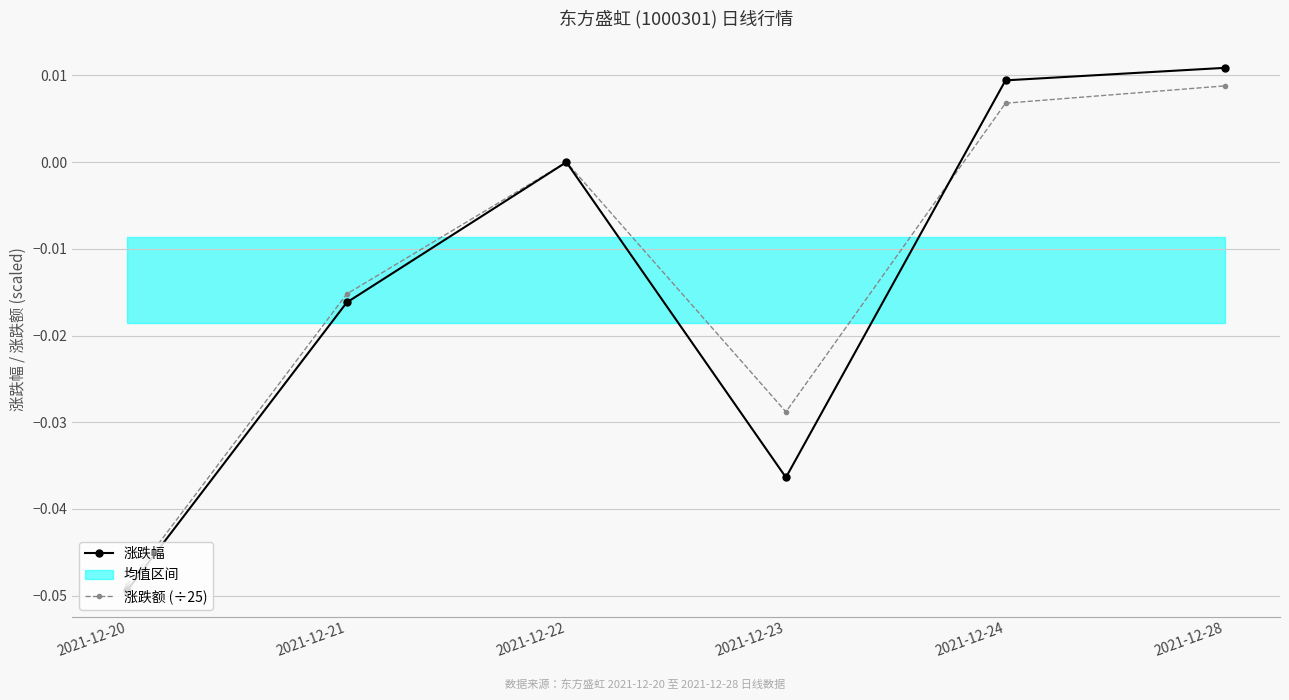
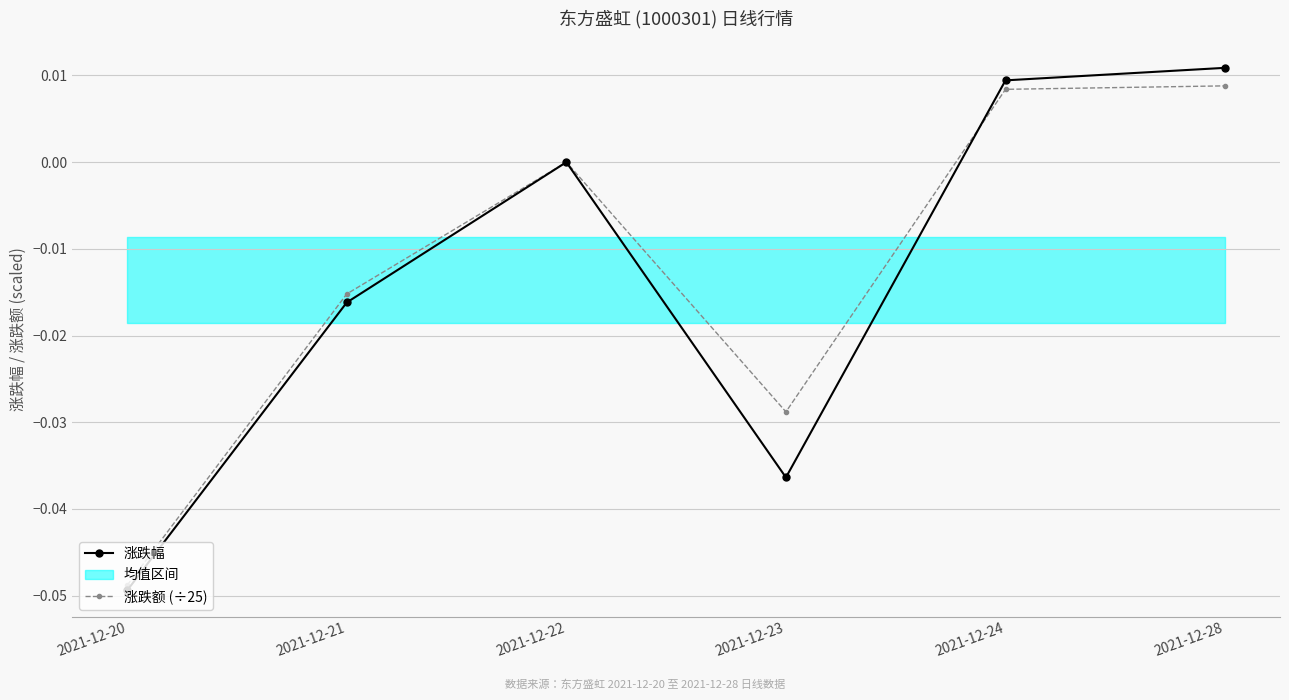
涨跌额 (÷25), 2021-12-24: 0.007 -> 0.008
